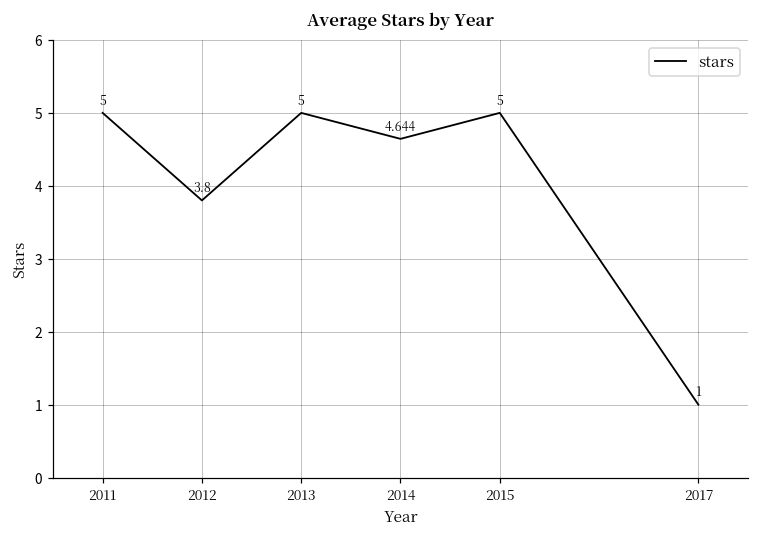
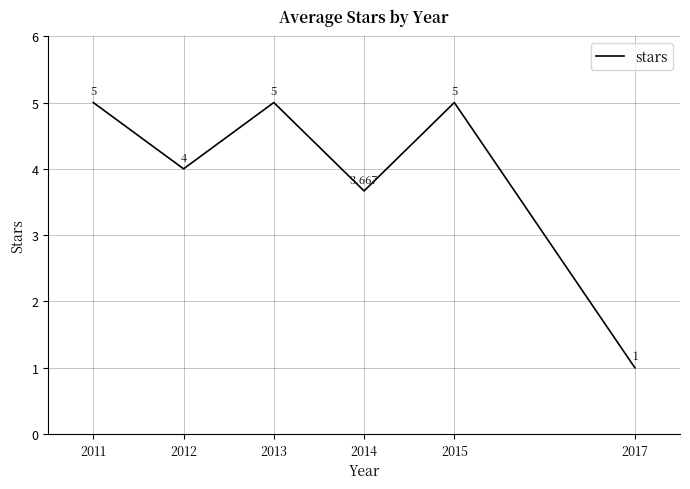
2012: 3.8 -> 4
2014: 4.644 -> 3.667
